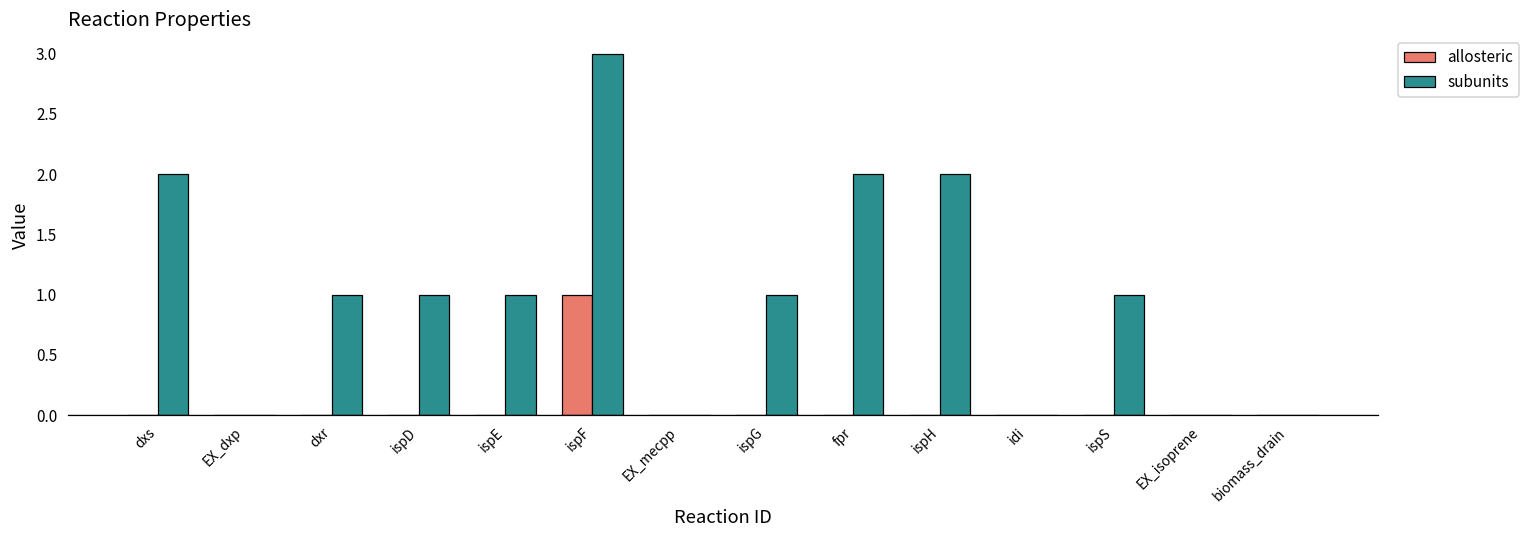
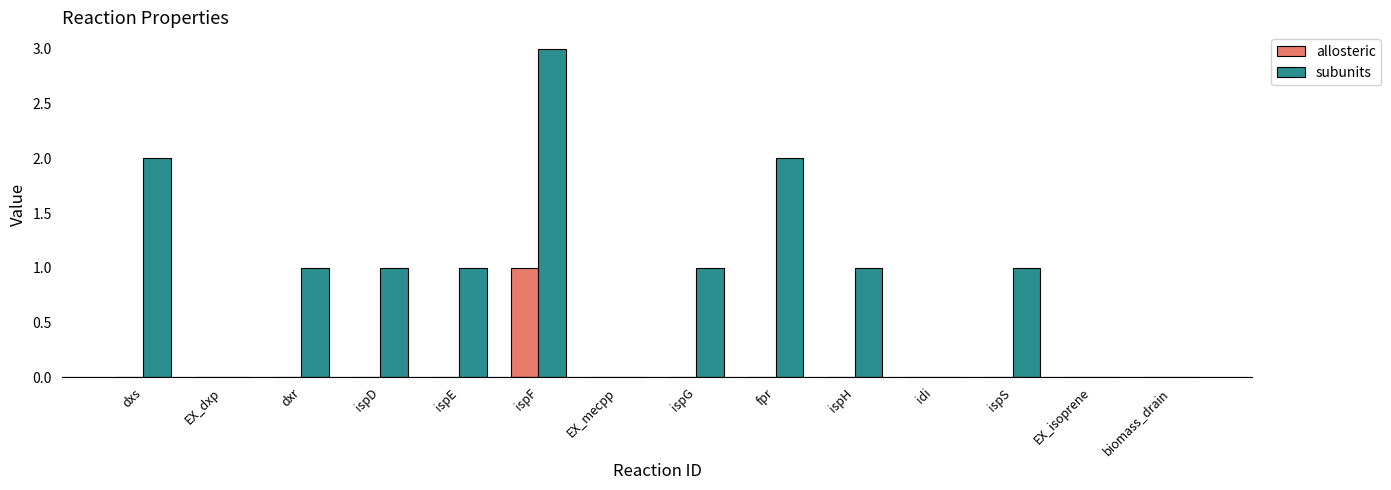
subunits, ispH: 2 -> 1
